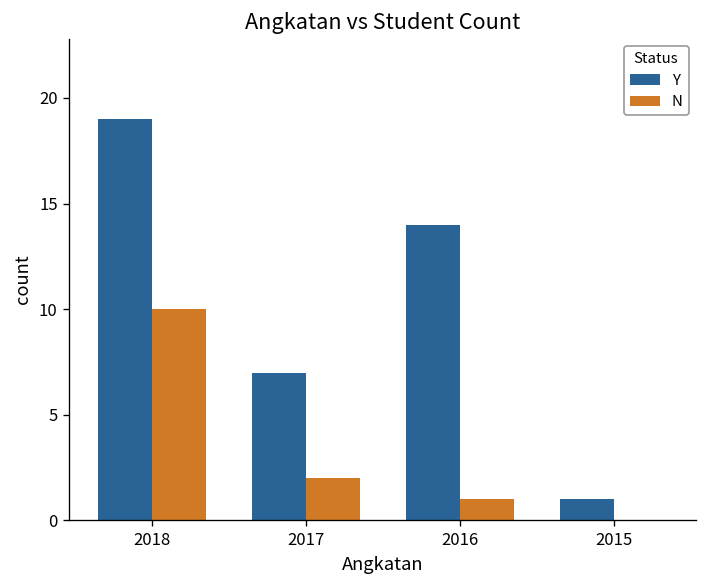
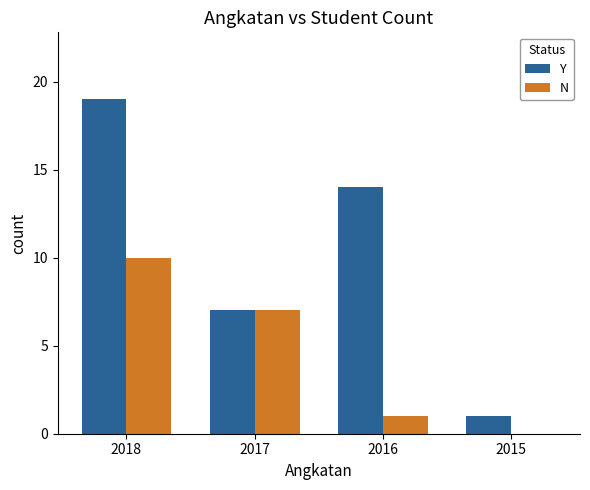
N, 2017: 2 -> 7
